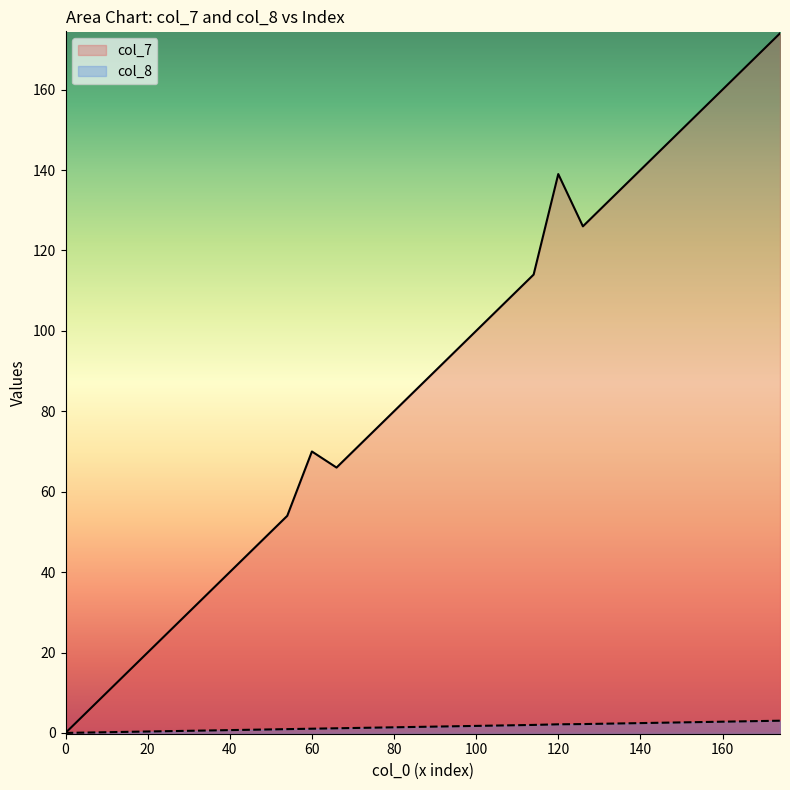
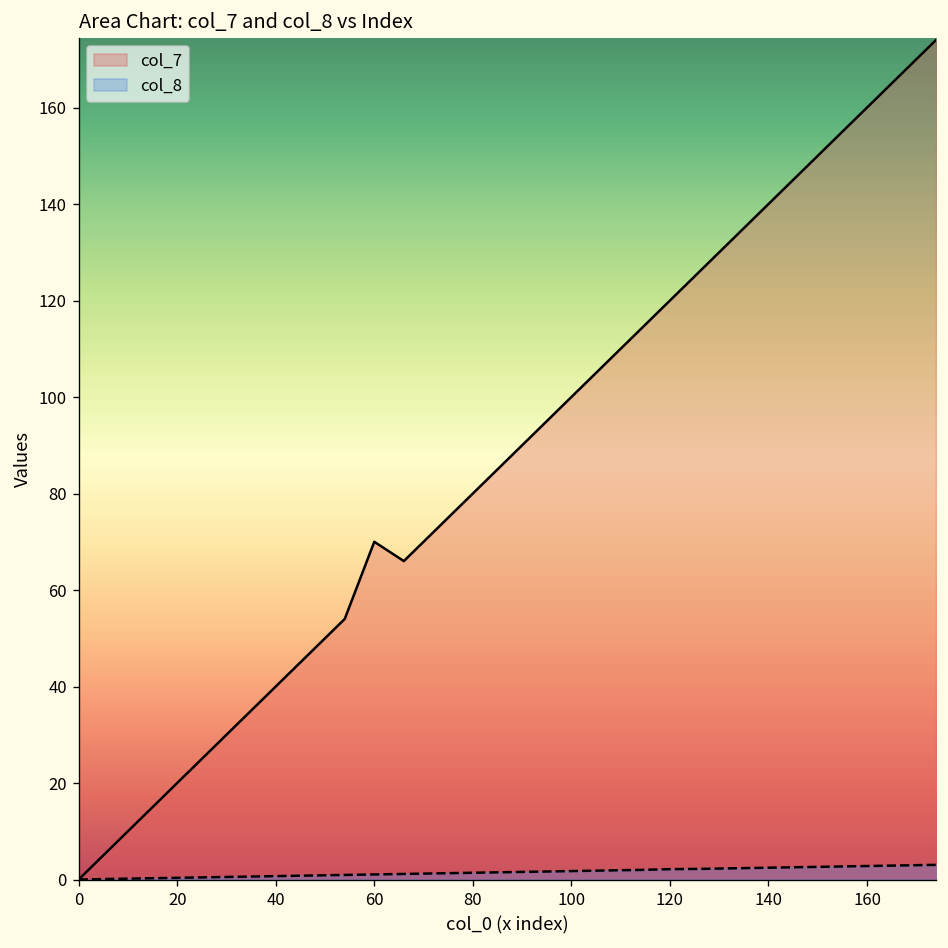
col_7, 120: 139 -> 120
